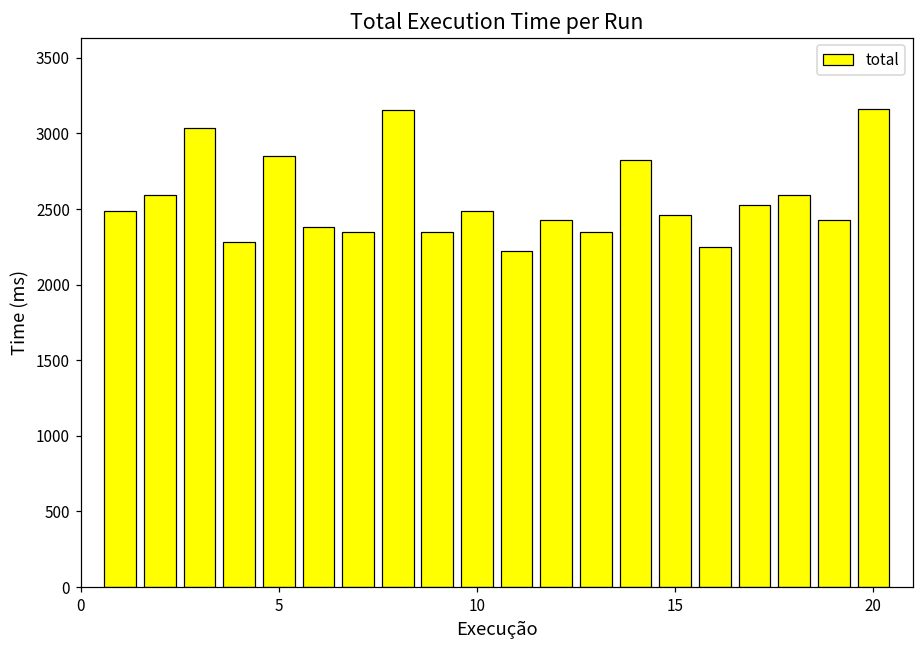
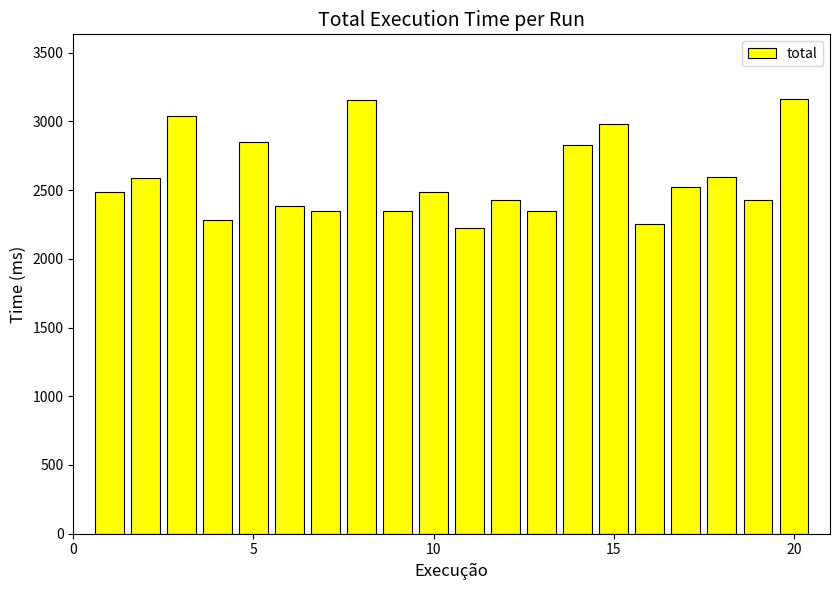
15: 2460 -> 2980
